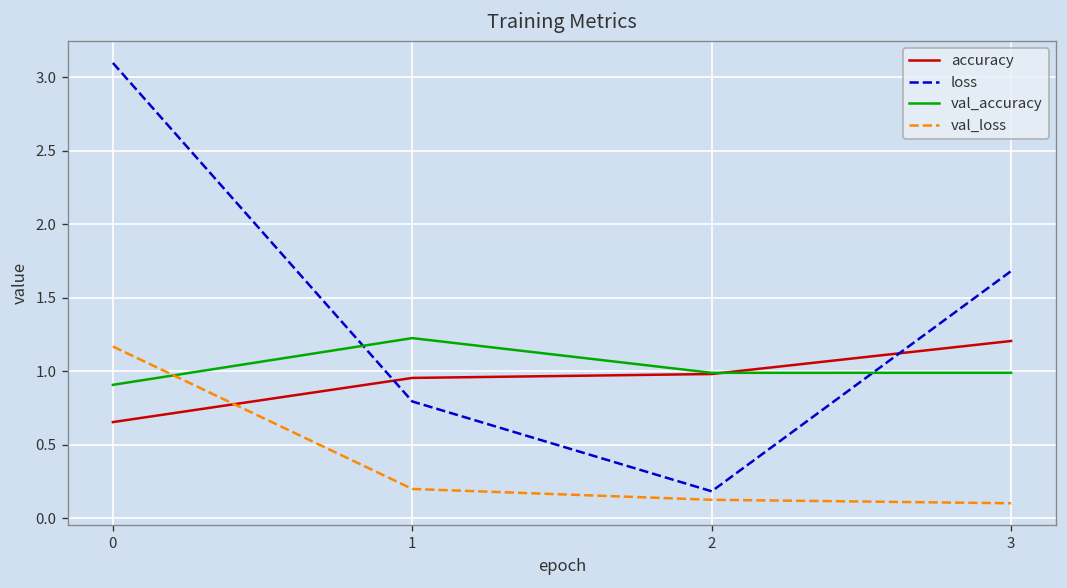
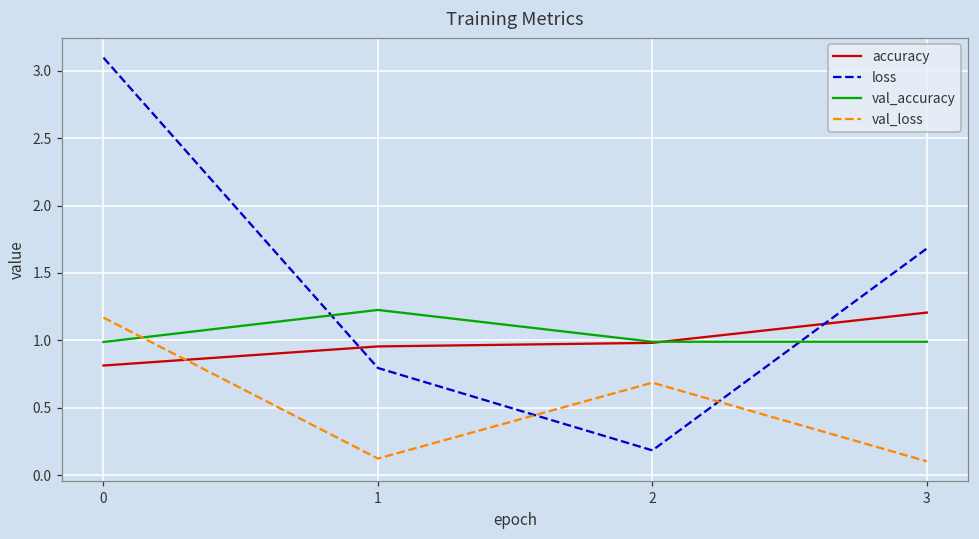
accuracy, 0: 0.65 -> 0.81
val_accuracy, 0: 0.91 -> 0.99
val_loss, 1: 0.20 -> 0.12
val_loss, 2: 0.13 -> 0.69
